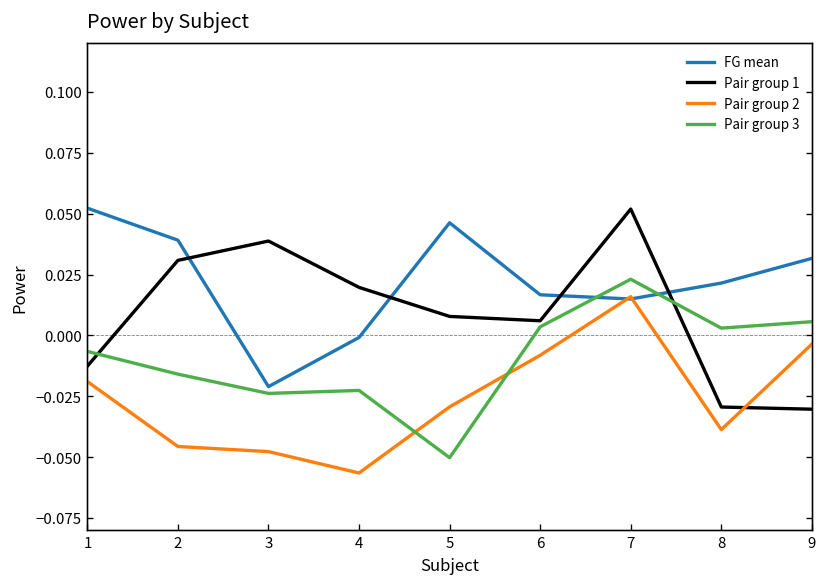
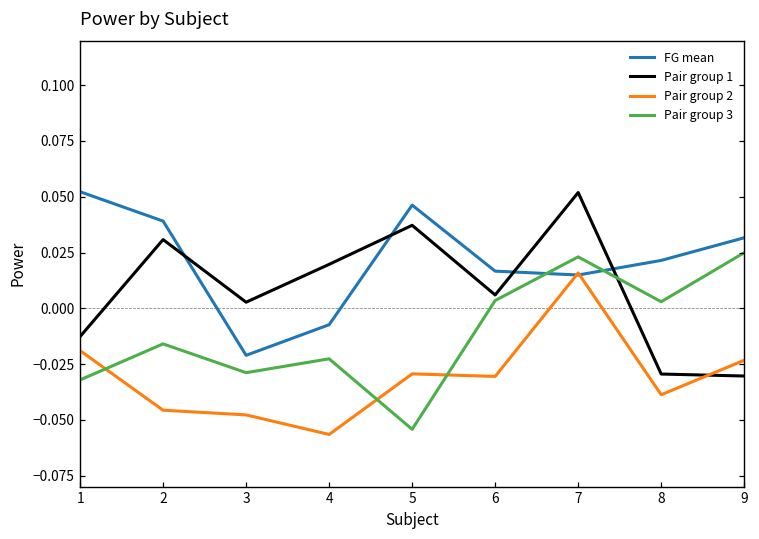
Pair group 3, 1: -0.007 -> -0.032
Pair group 1, 3: 0.039 -> 0.003
Pair group 3, 3: -0.024 -> -0.029
FG mean, 4: -0.001 -> -0.007
Pair group 1, 5: 0.008 -> 0.037
Pair group 3, 5: -0.050 -> -0.054
Pair group 2, 6: -0.008 -> -0.031
Pair group 2, 9: -0.004 -> -0.023
Pair group 3, 9: 0.006 -> 0.025
